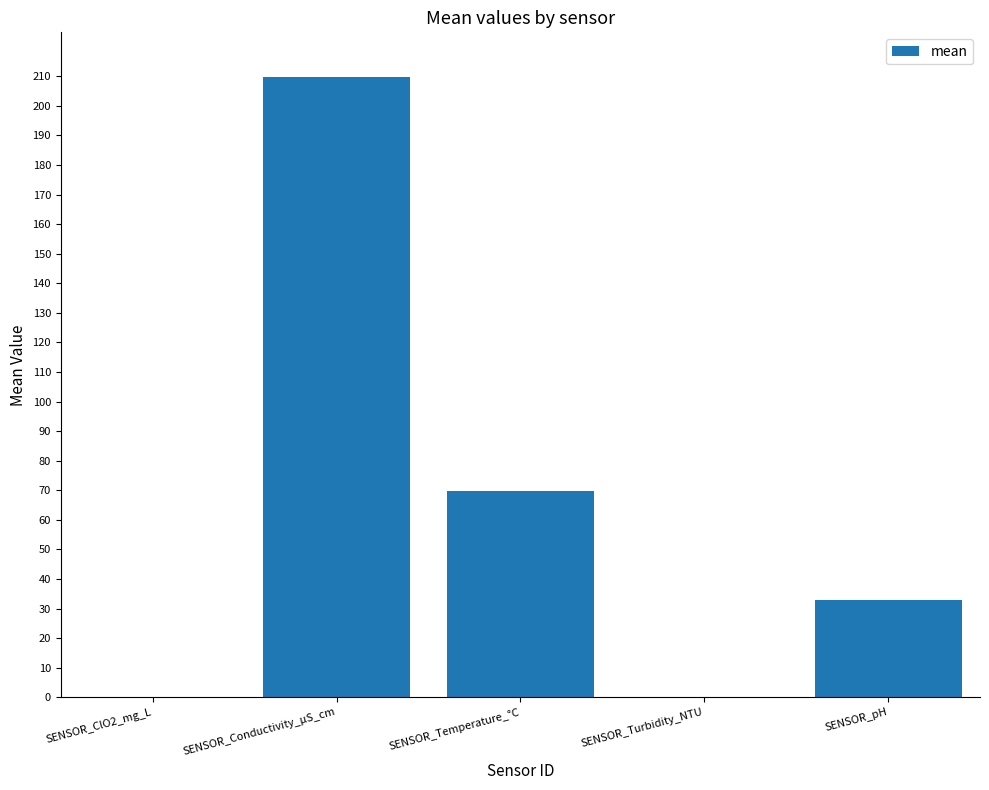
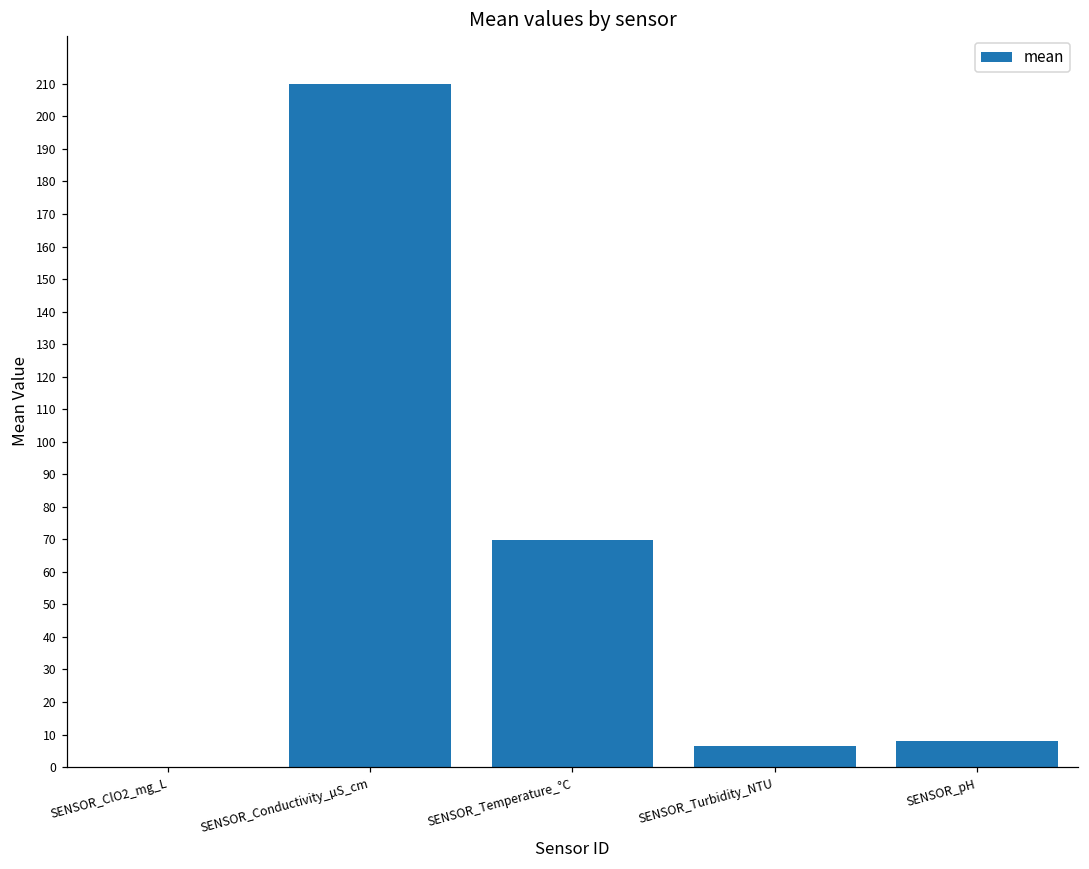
SENSOR_Turbidity_NTU: 0 -> 6
SENSOR_pH: 33 -> 8
